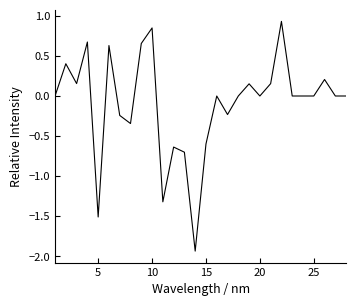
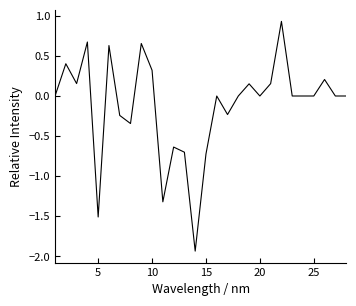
10: 0.8 -> 0.3
15: -0.6 -> -0.7
